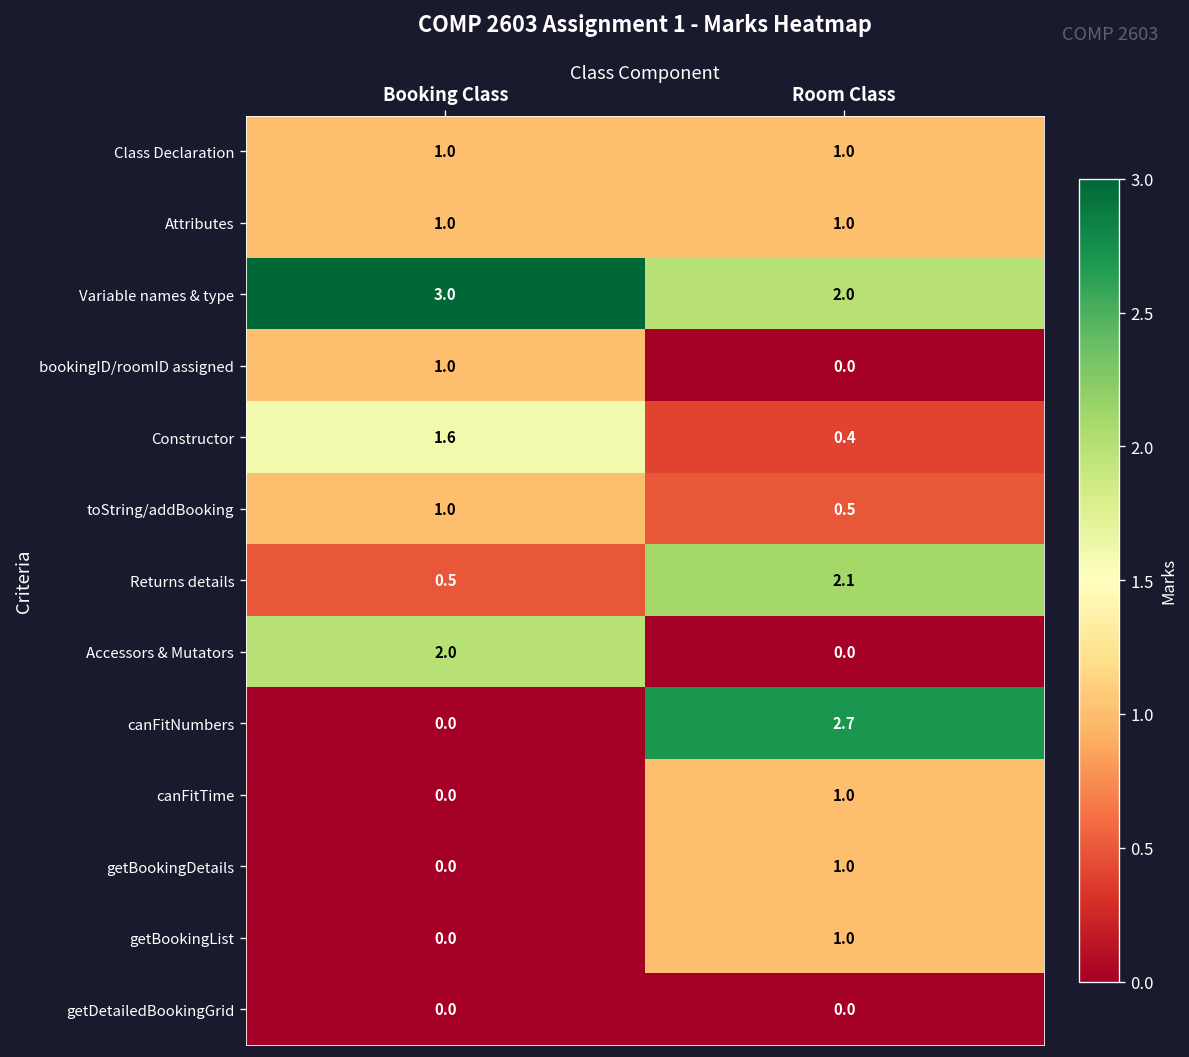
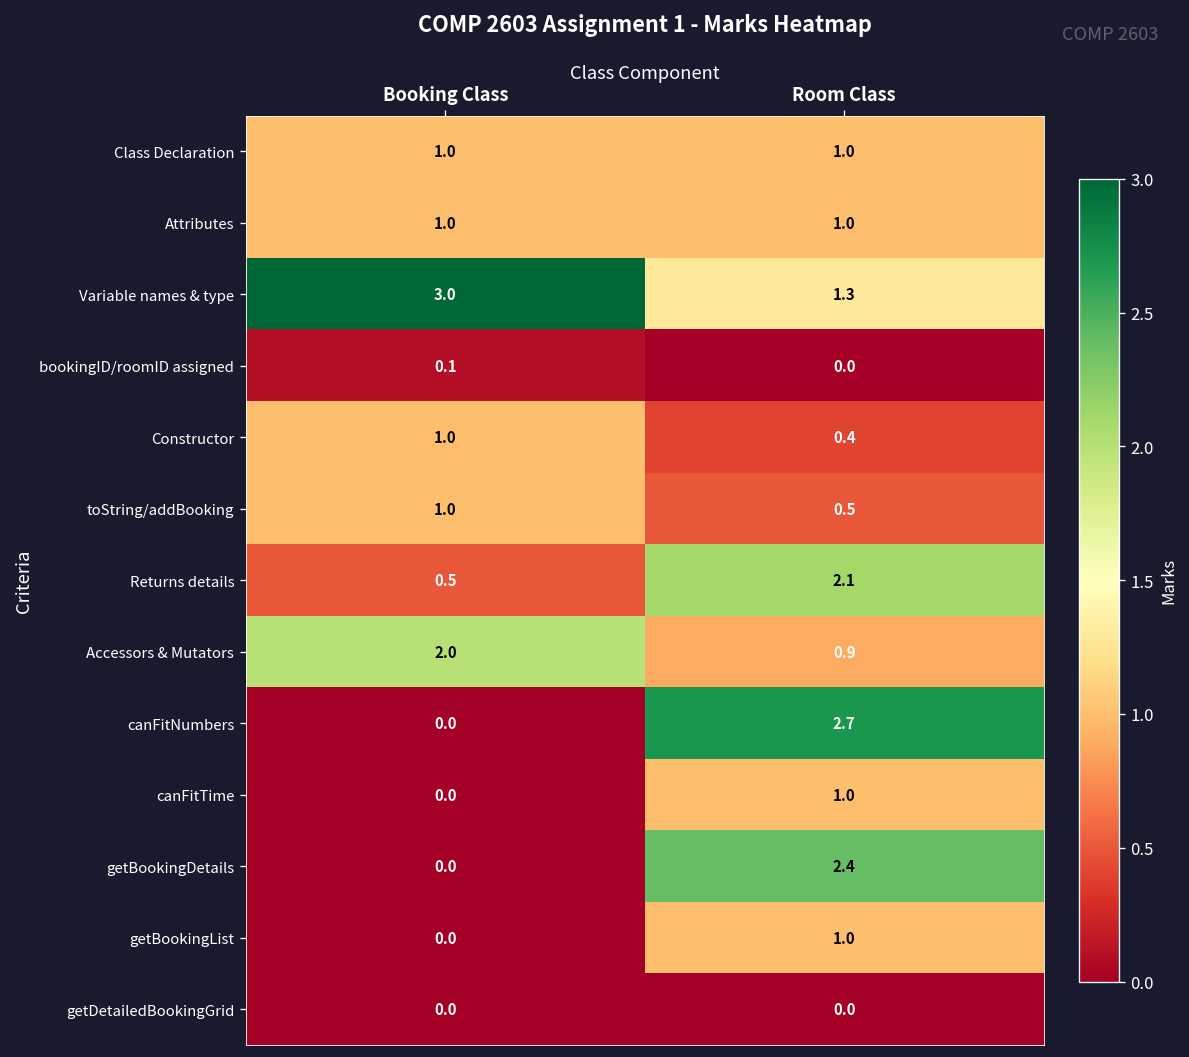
Variable names & type, Room Class: 2.0 -> 1.3
bookingID/roomID assigned, Booking Class: 1.0 -> 0.1
Constructor, Booking Class: 1.6 -> 1.0
Accessors & Mutators, Room Class: 0.0 -> 0.9
getBookingDetails, Room Class: 1.0 -> 2.4
